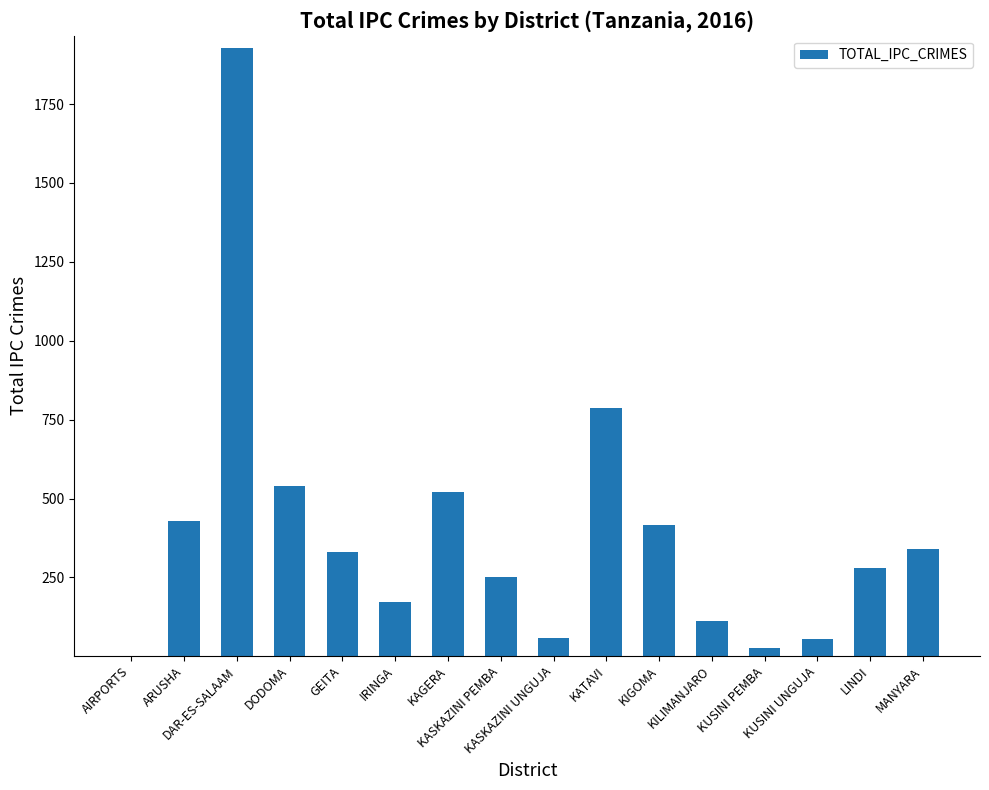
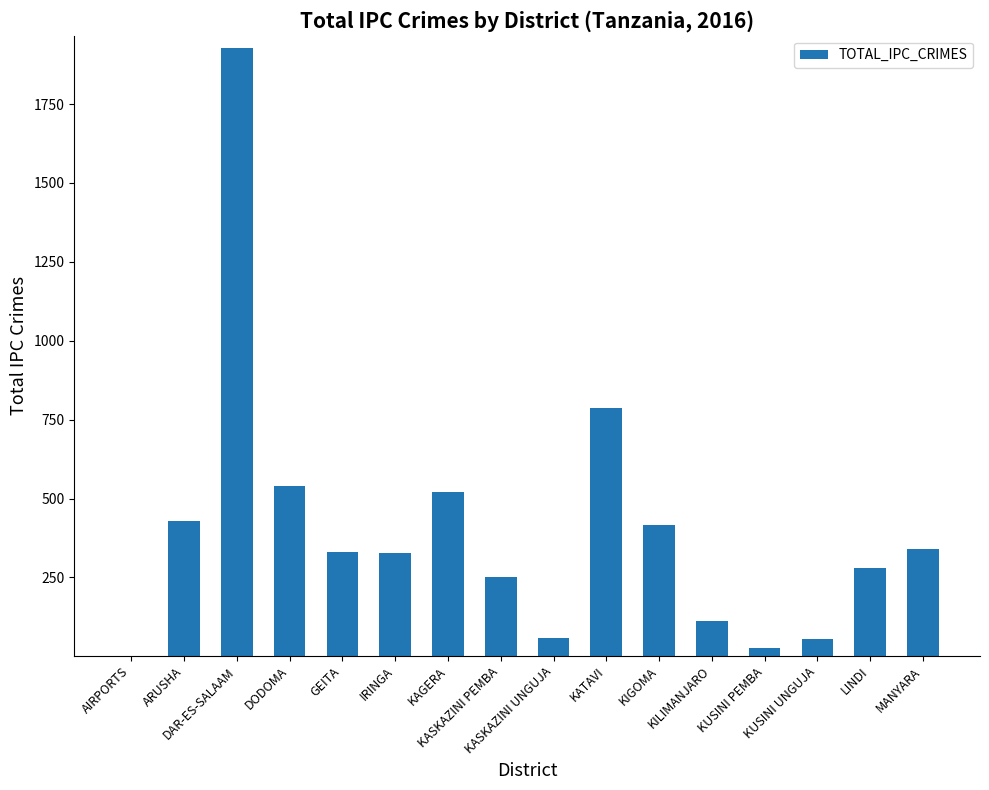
IRINGA: 170 -> 330
